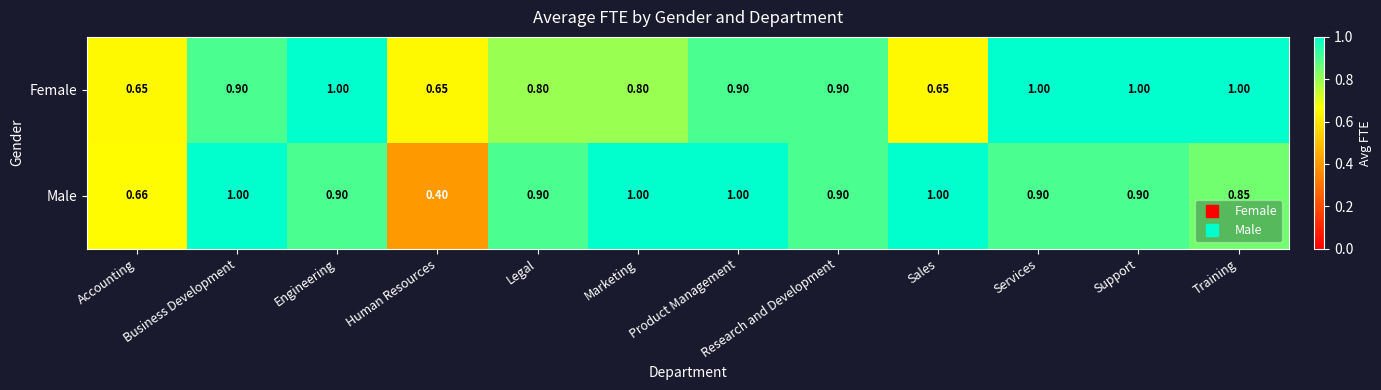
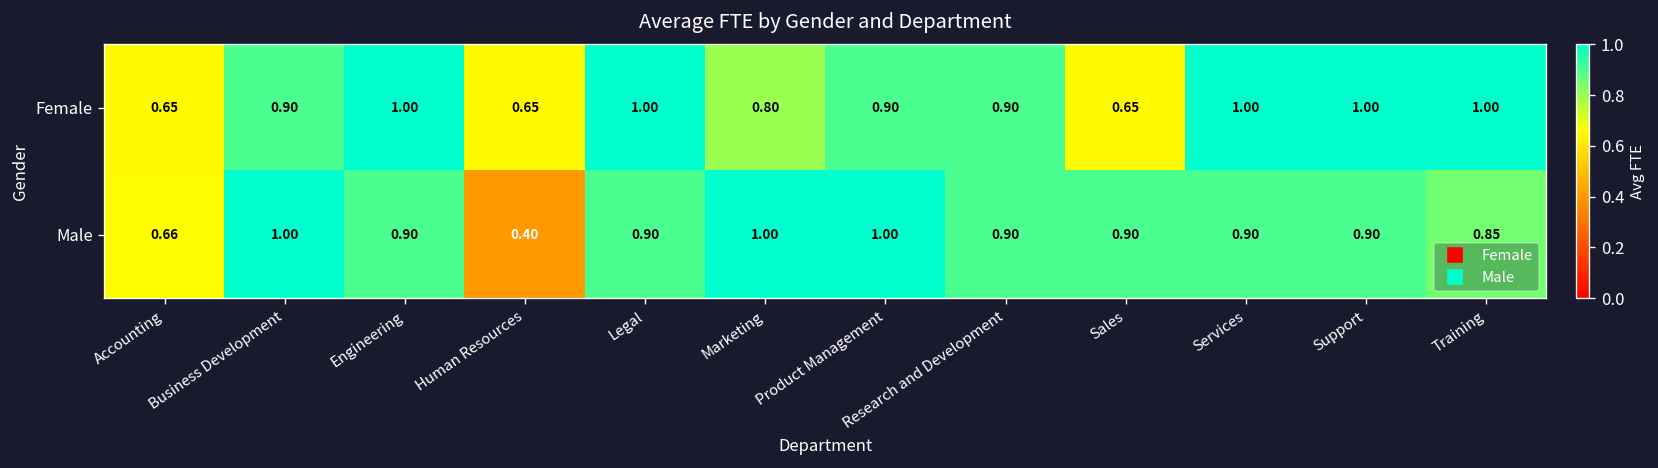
Female, Legal: 0.80 -> 1.00
Male, Sales: 1.00 -> 0.90
